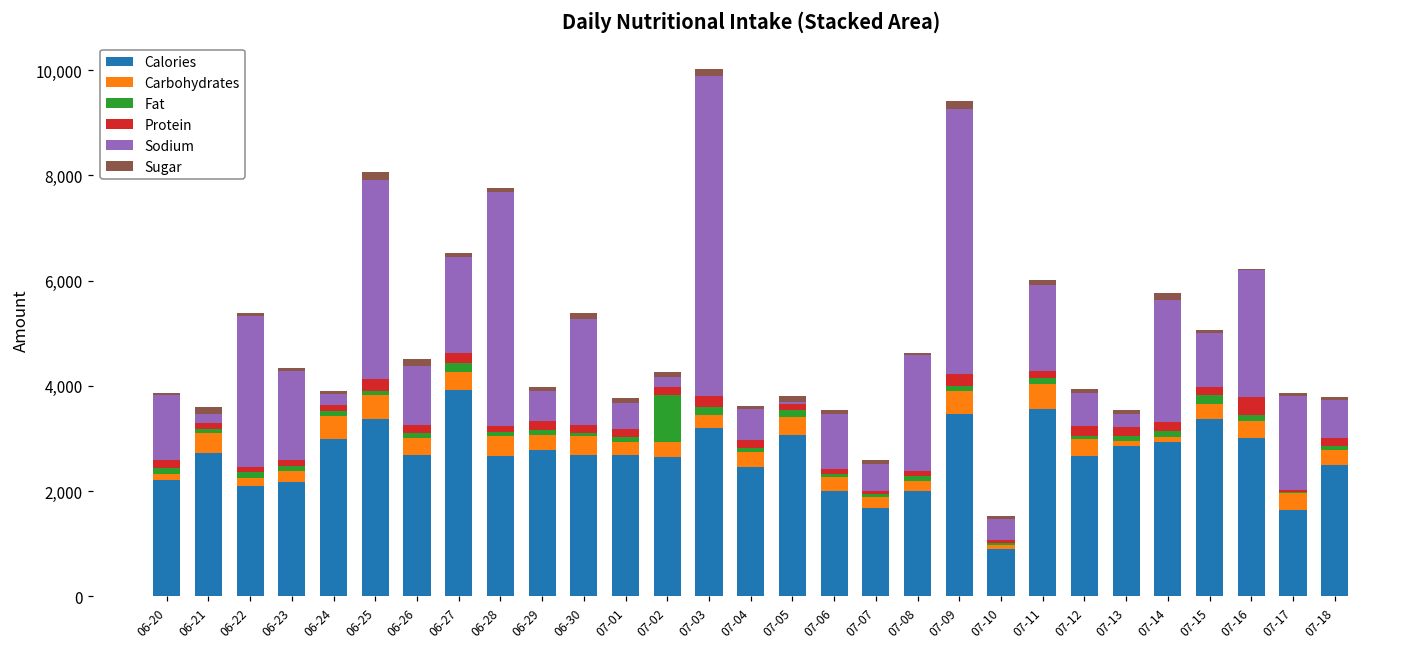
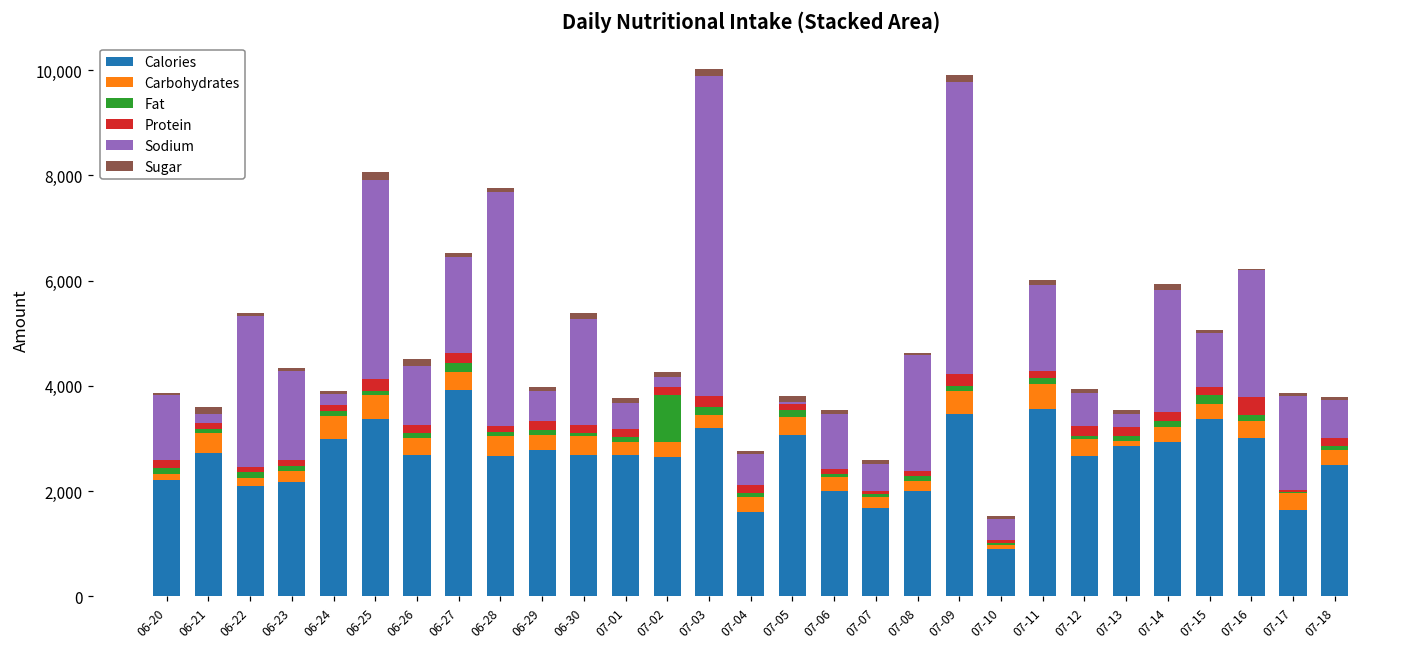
Calories, 07-04: 2,500 -> 1,600
Sodium, 07-09: 5,100 -> 5,600
Carbohydrates, 07-14: 100 -> 300
